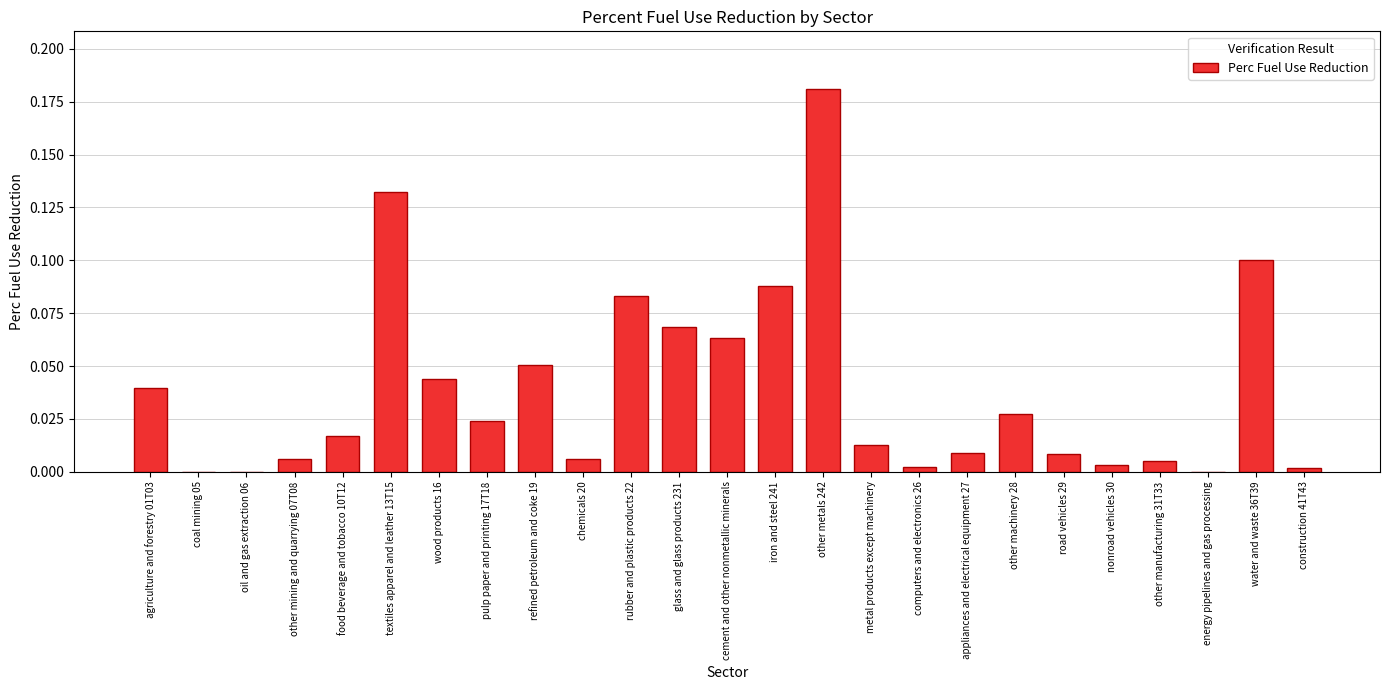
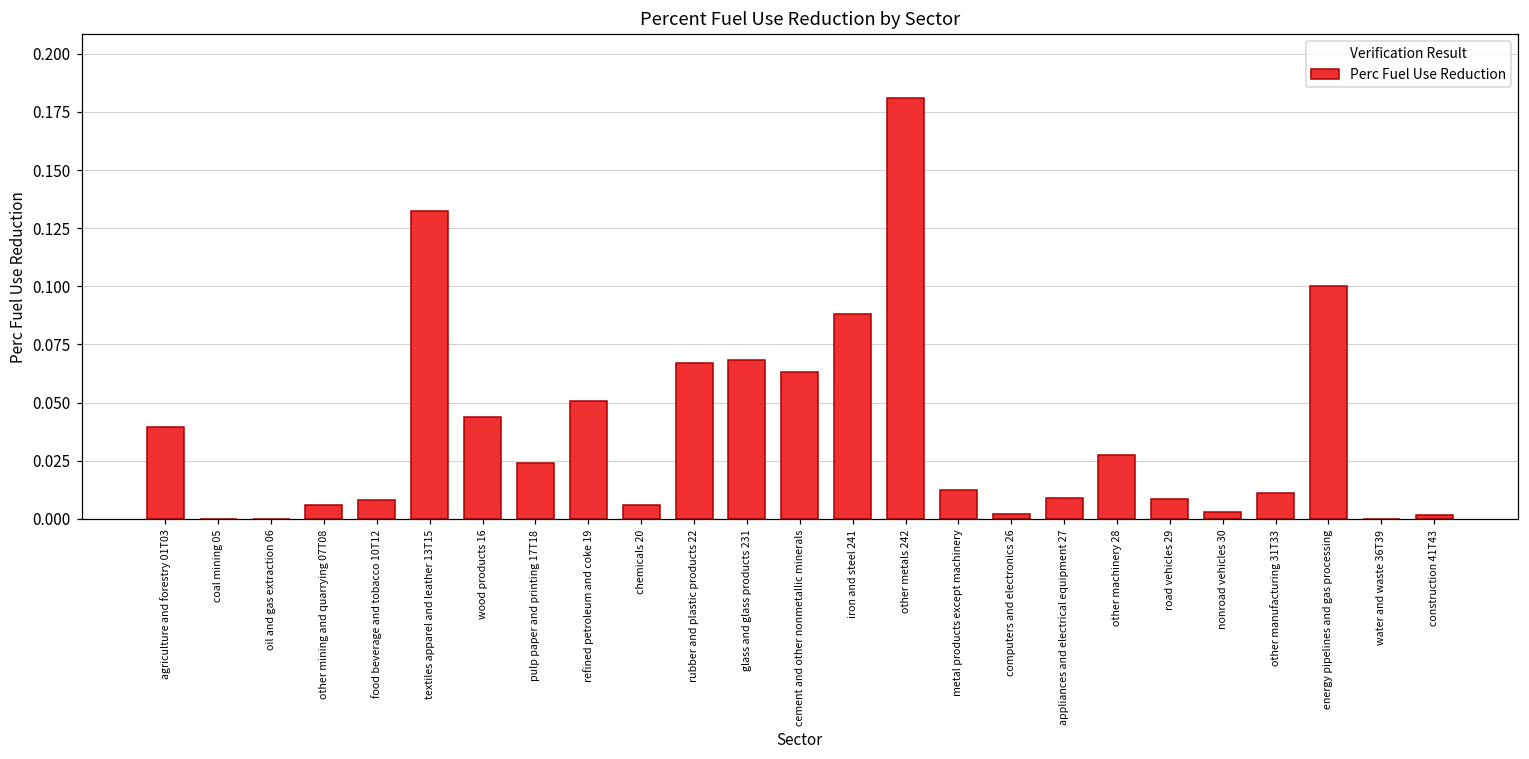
food beverage and tobacco 10T12: 0.017 -> 0.008
rubber and plastic products 22: 0.083 -> 0.067
other manufacturing 31T33: 0.005 -> 0.011
energy pipelines and gas processing: 0.0 -> 0.1
water and waste 36T39: 0.1 -> 0.0
